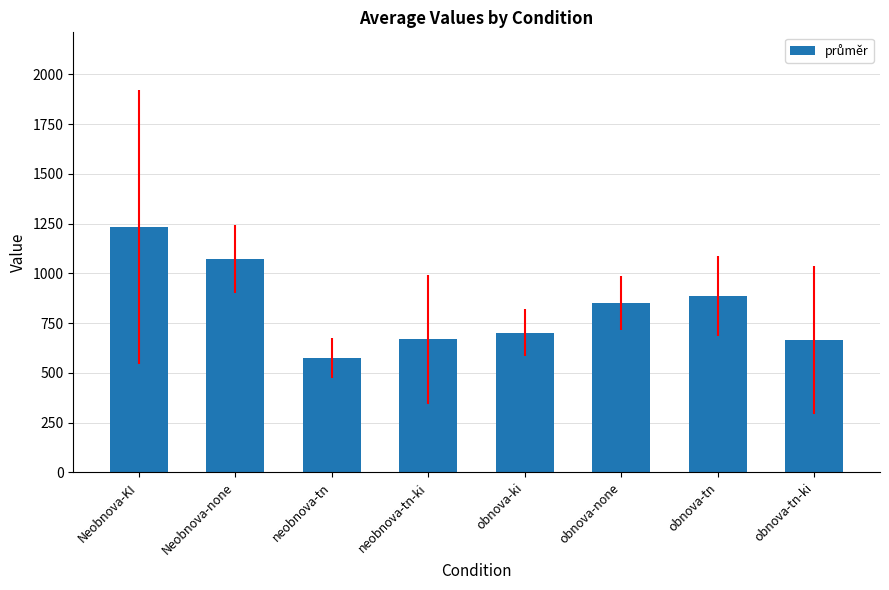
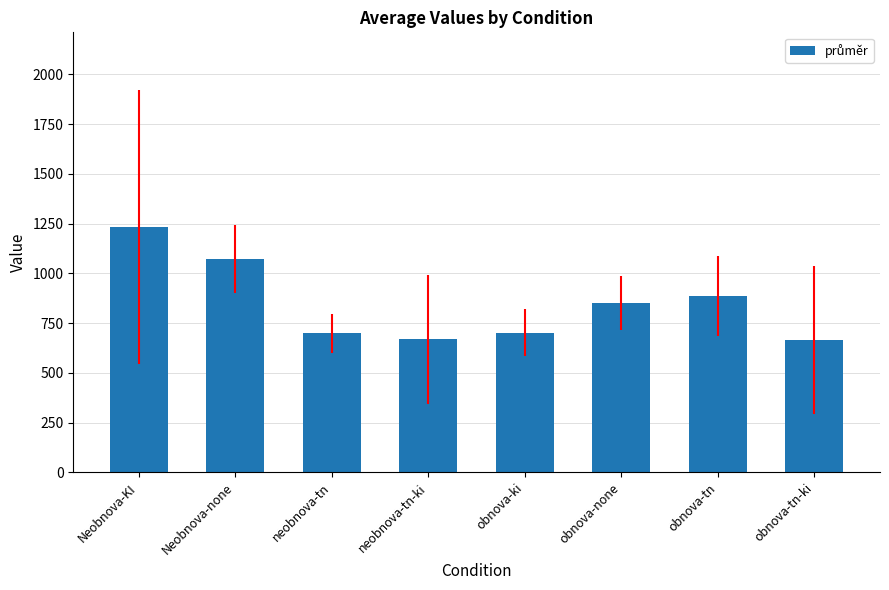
neobnova-tn: 570 -> 700
